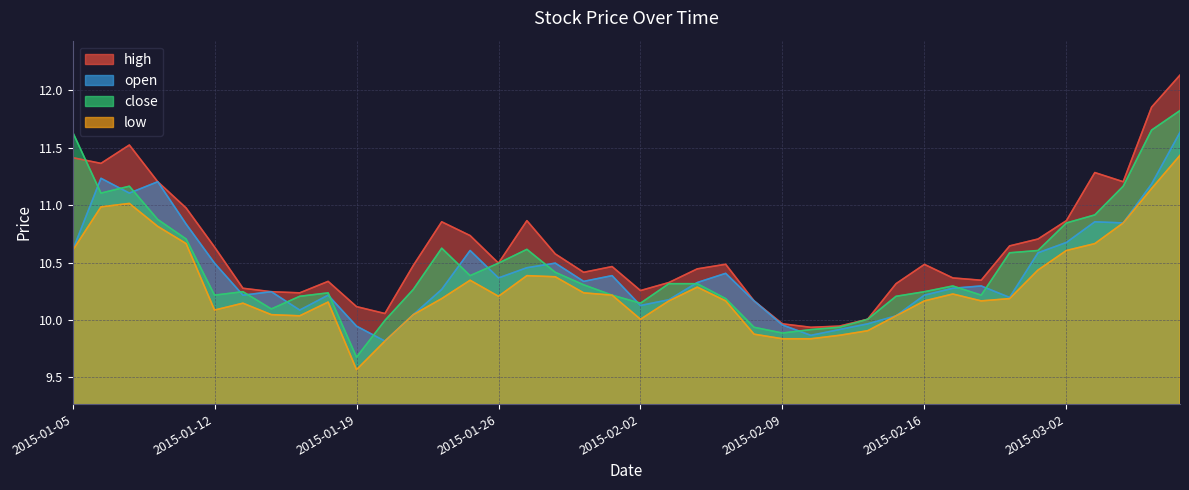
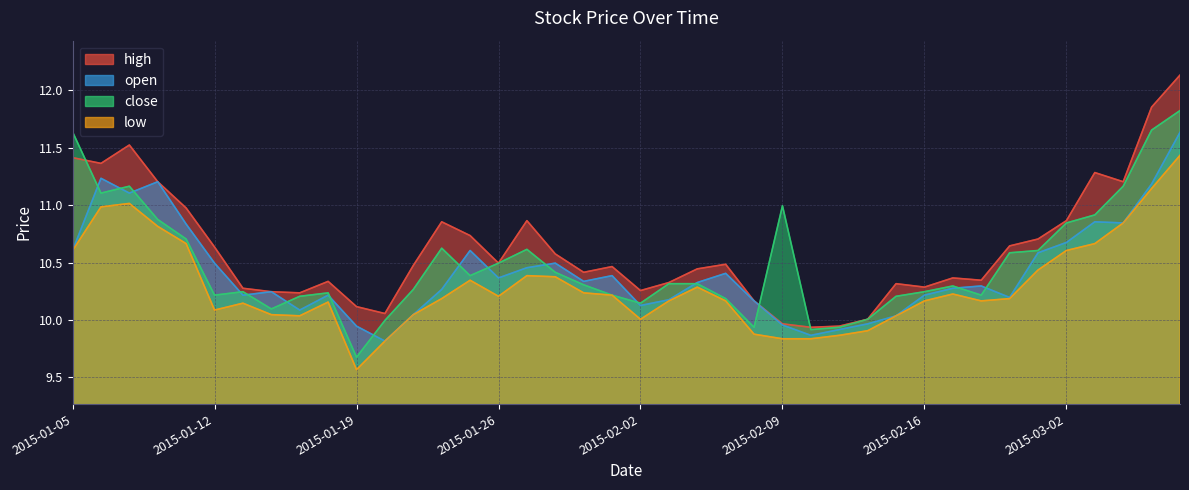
close, 2015-02-09: 9.89 -> 11.00
high, 2015-02-16: 10.49 -> 10.29
